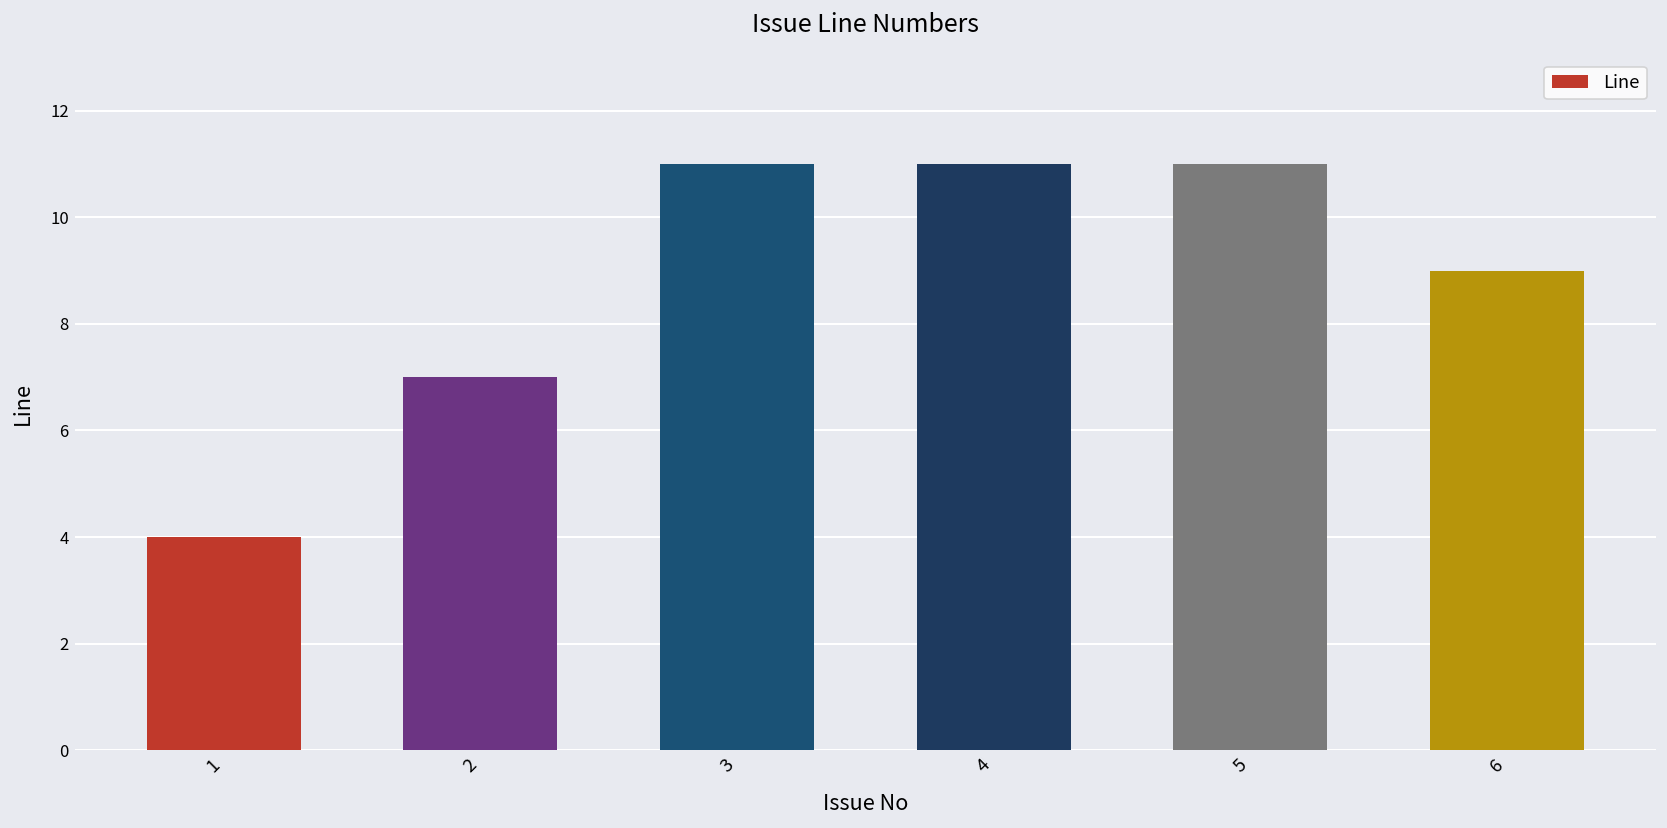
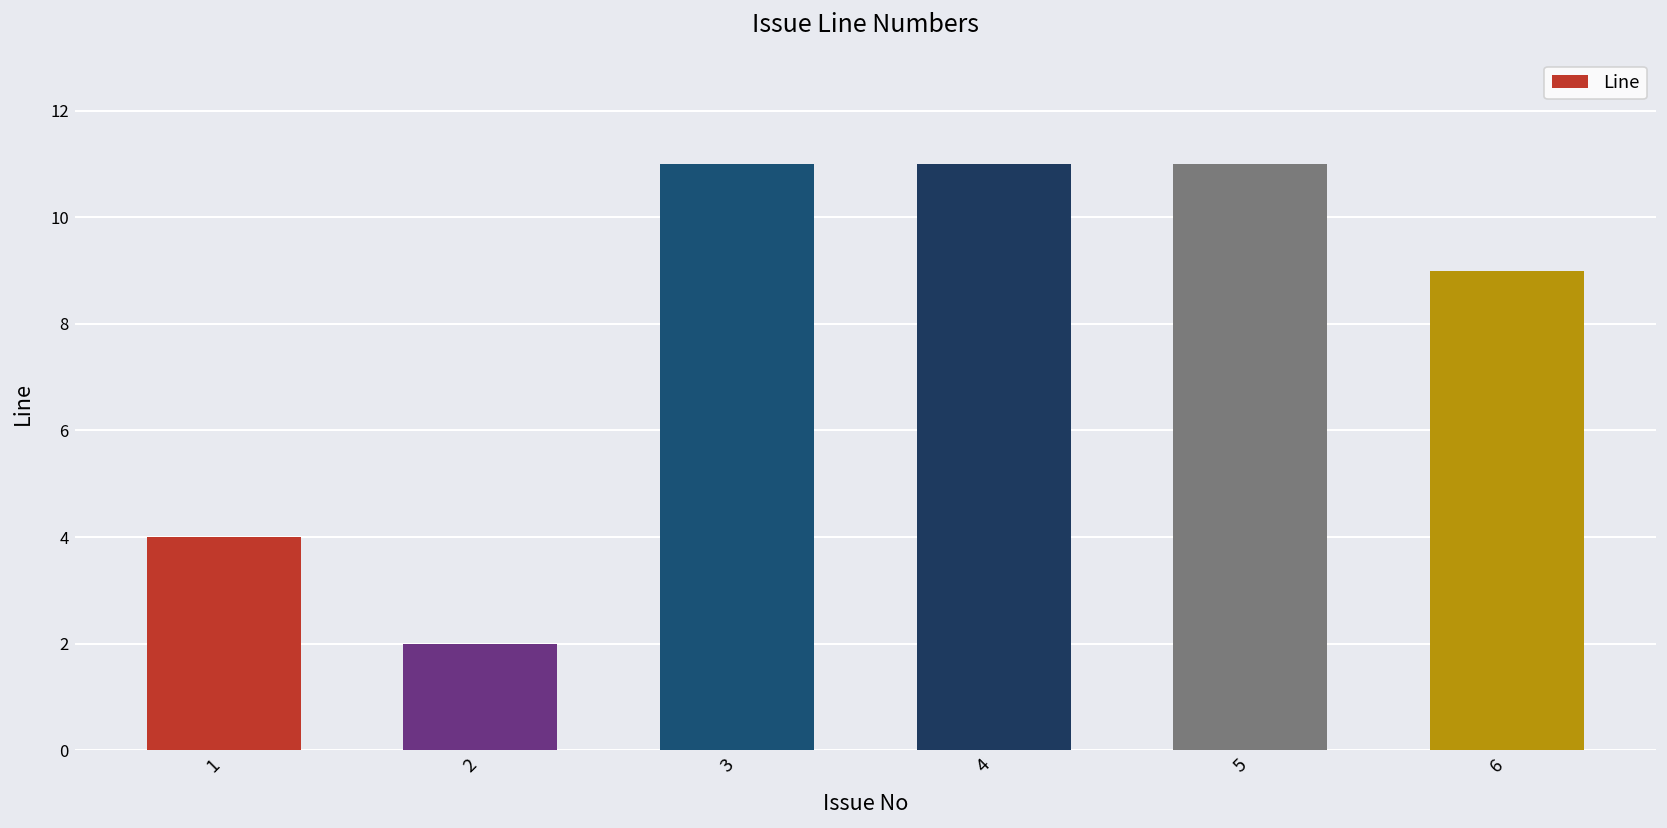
2: 7 -> 2
